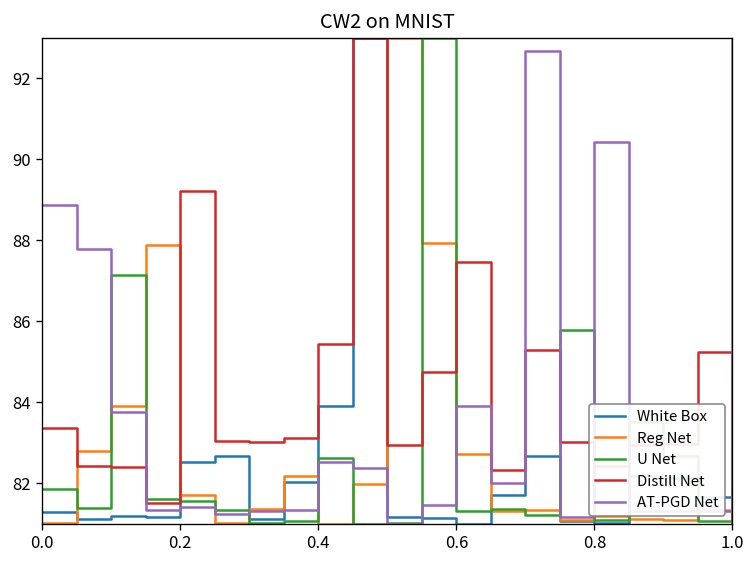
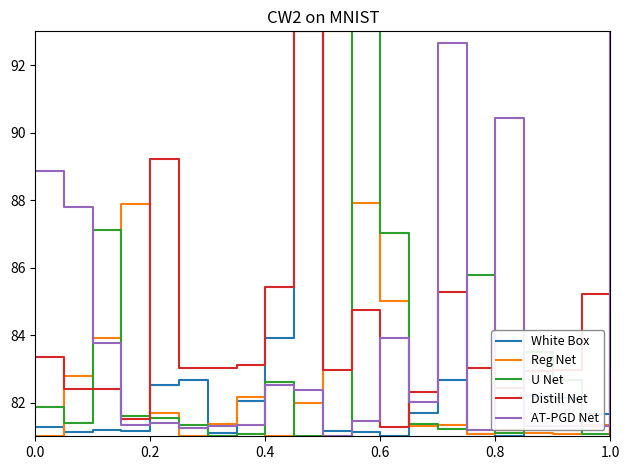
Reg Net, 0.6: 82.7 -> 85.0
U Net, 0.6: 81.3 -> 87.0
Distill Net, 0.6: 87.5 -> 81.3
